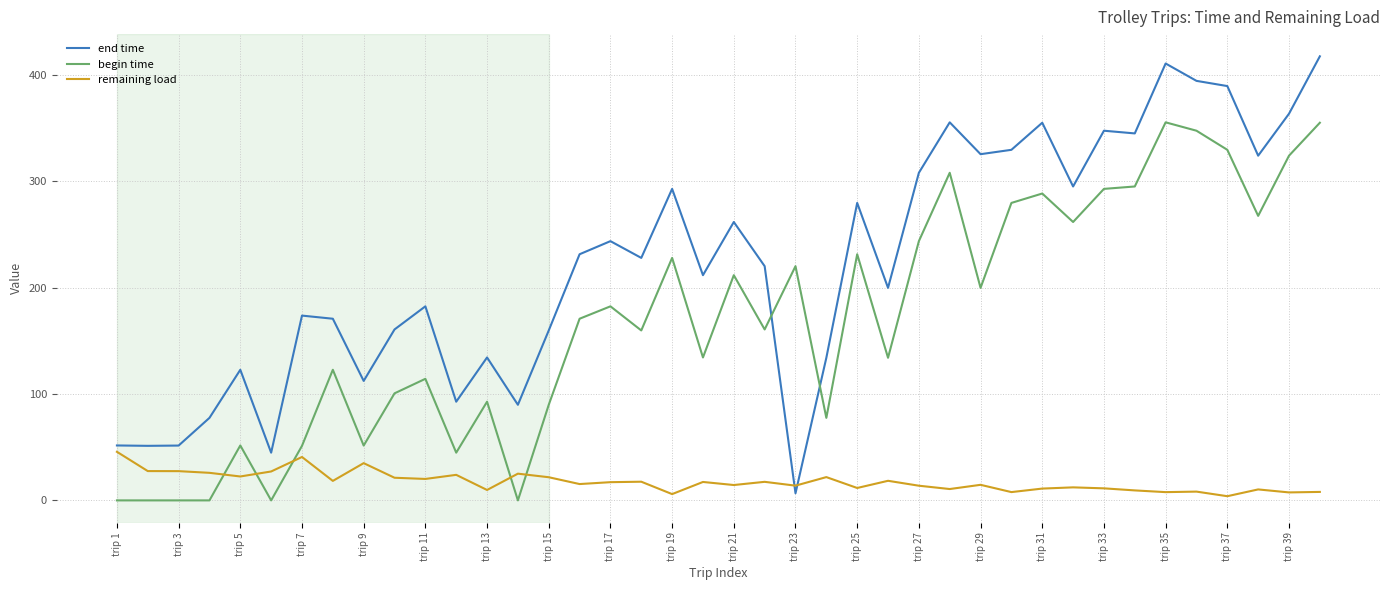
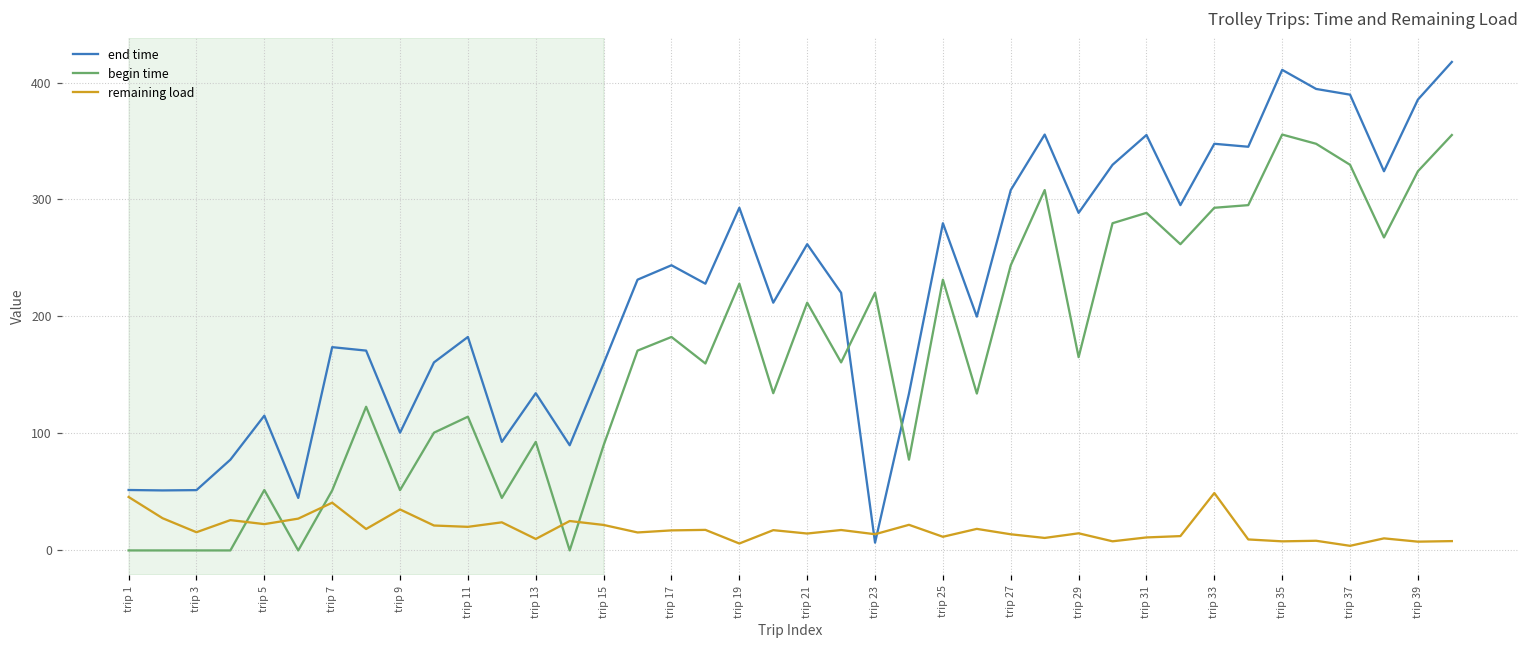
remaining load, trip 3: 28 -> 16
end time, trip 5: 123 -> 115
end time, trip 9: 112 -> 101
end time, trip 29: 326 -> 289
begin time, trip 29: 200 -> 165
remaining load, trip 33: 11 -> 49
end time, trip 39: 364 -> 385
